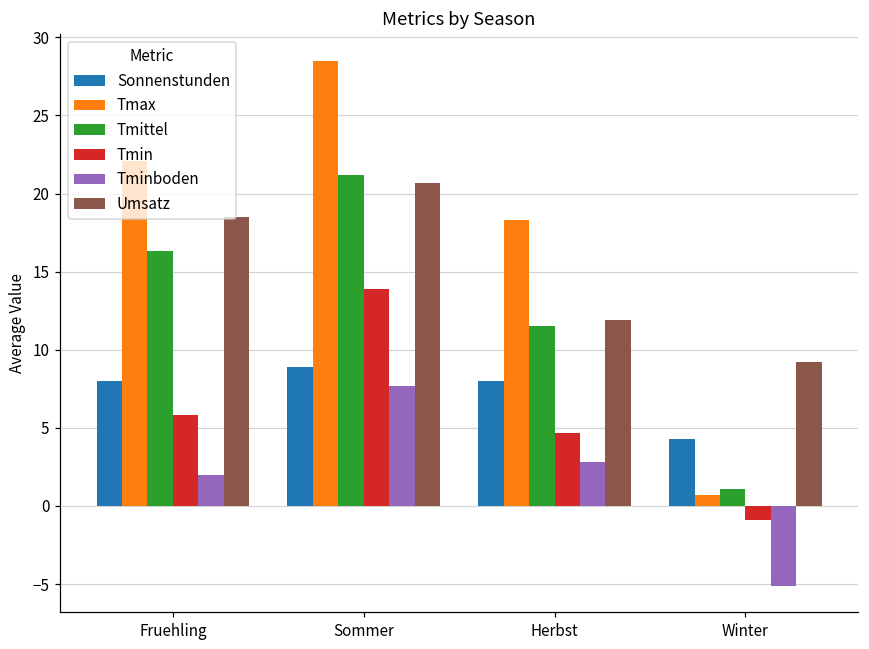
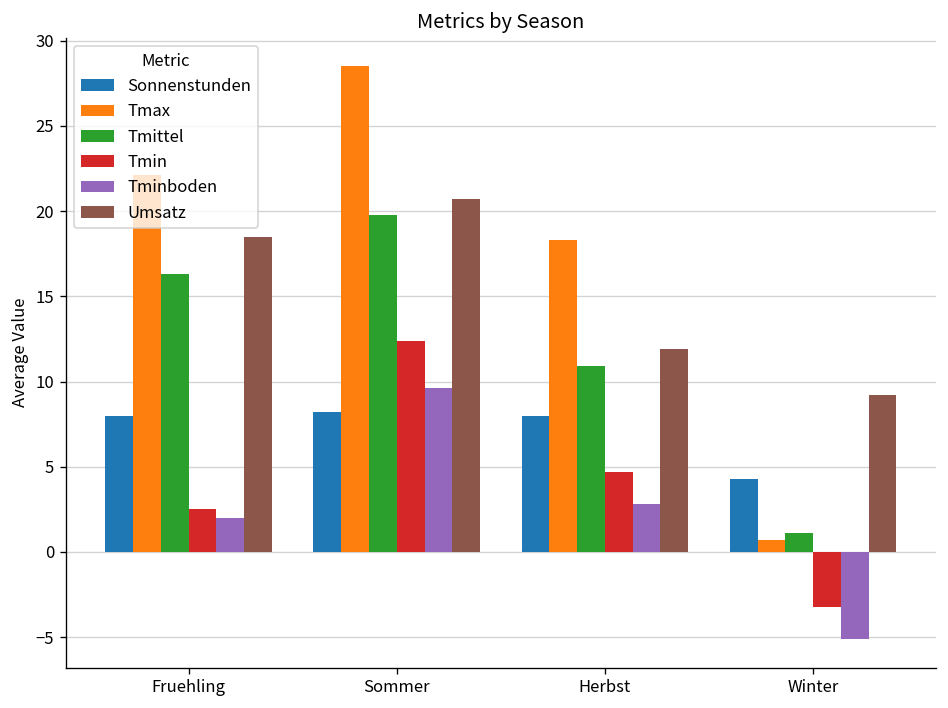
Tmin, Fruehling: 5.8 -> 2.5
Sonnenstunden, Sommer: 8.9 -> 8.2
Tmittel, Sommer: 21.2 -> 19.8
Tmin, Sommer: 13.9 -> 12.4
Tminboden, Sommer: 7.7 -> 9.6
Tmittel, Herbst: 11.5 -> 10.9
Tmin, Winter: -0.9 -> -3.2
